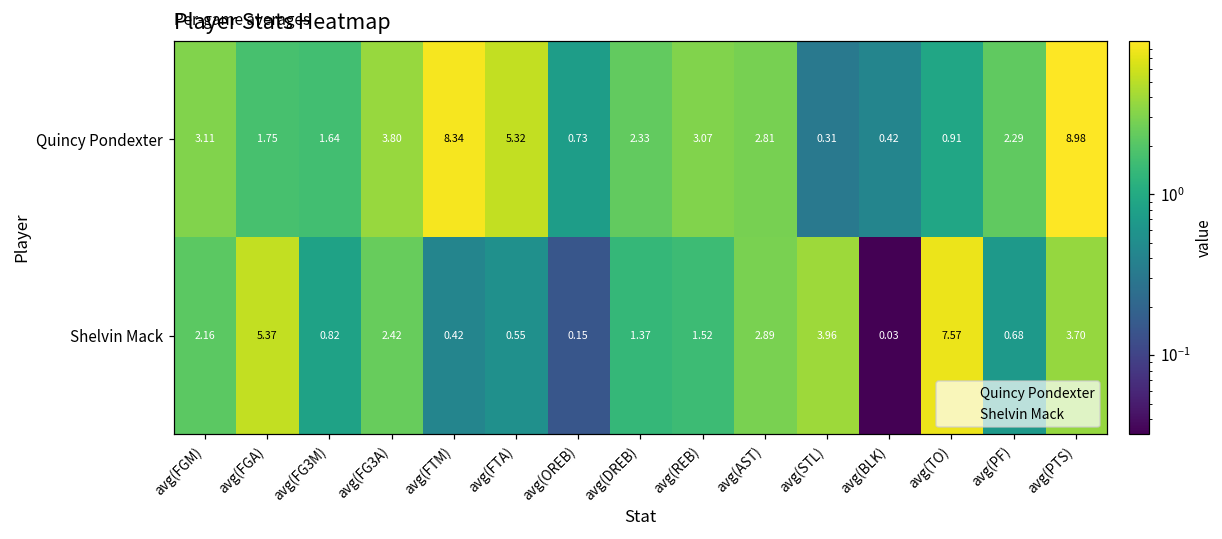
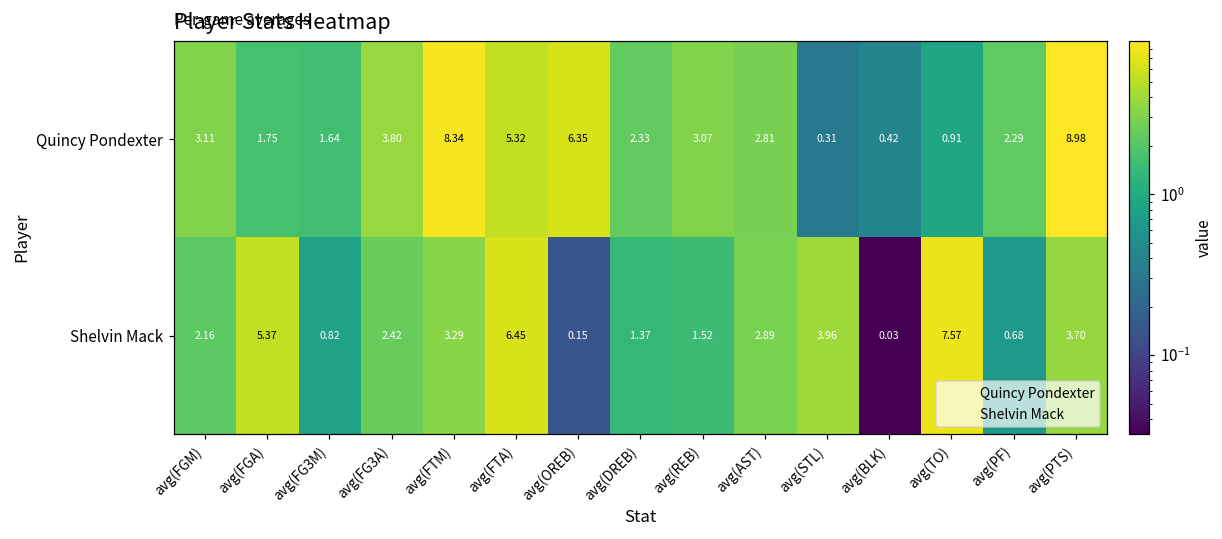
Quincy Pondexter, avg(OREB): 0.73 -> 6.35
Shelvin Mack, avg(FTM): 0.42 -> 3.29
Shelvin Mack, avg(FTA): 0.55 -> 6.45
